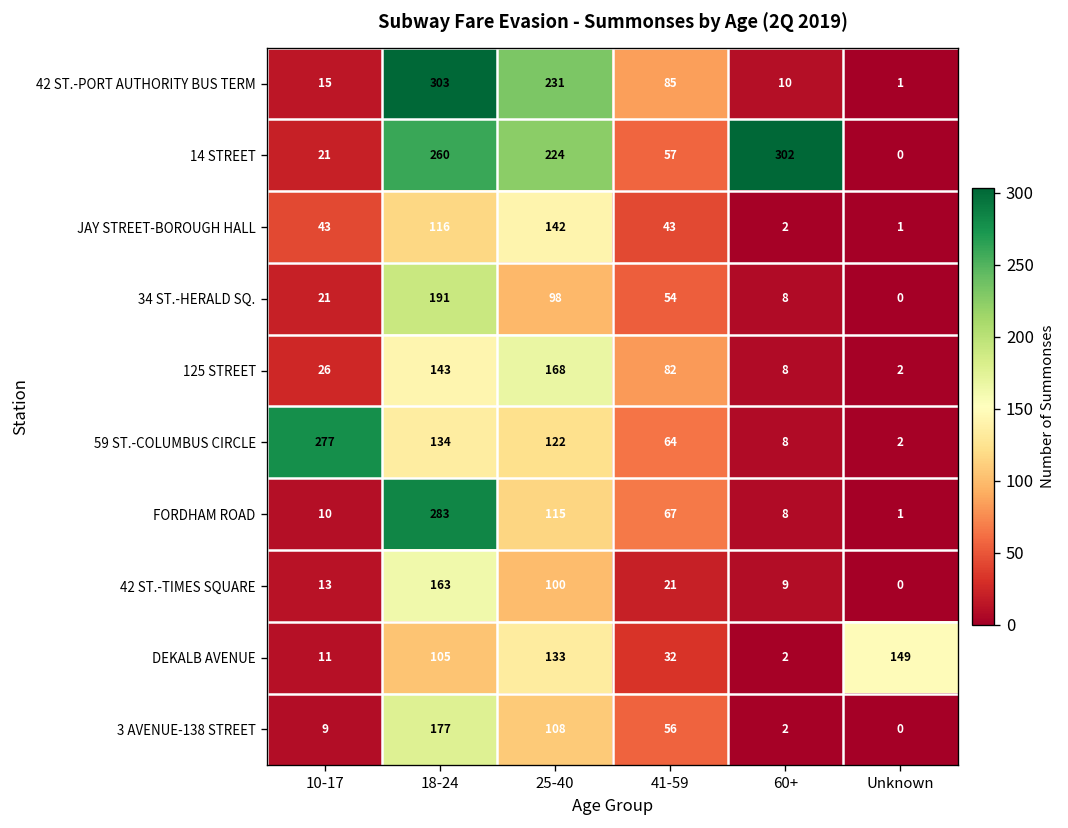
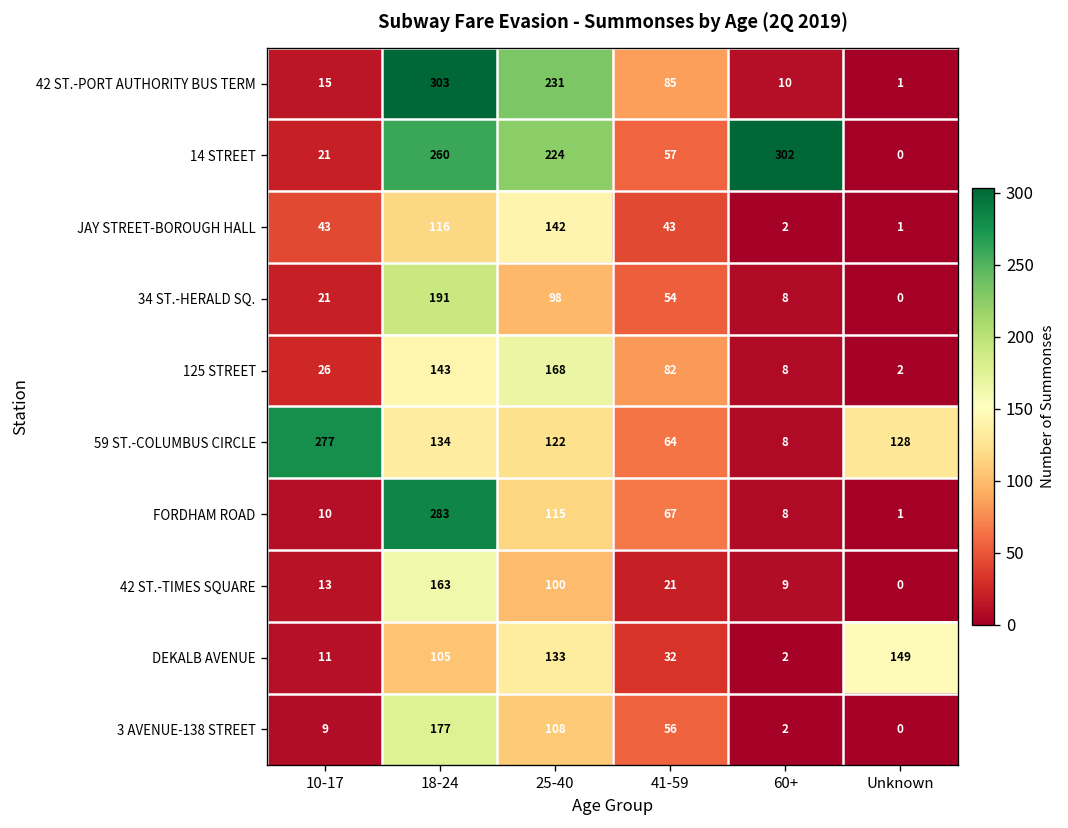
59 ST.-COLUMBUS CIRCLE, Unknown: 2 -> 128
